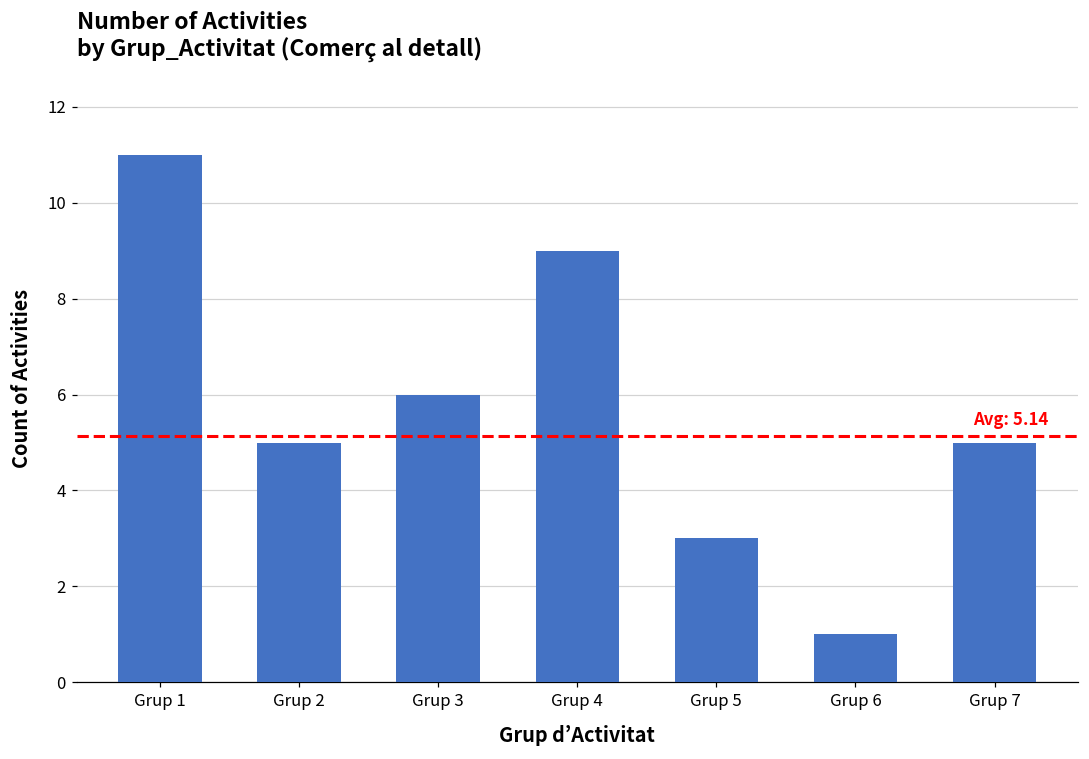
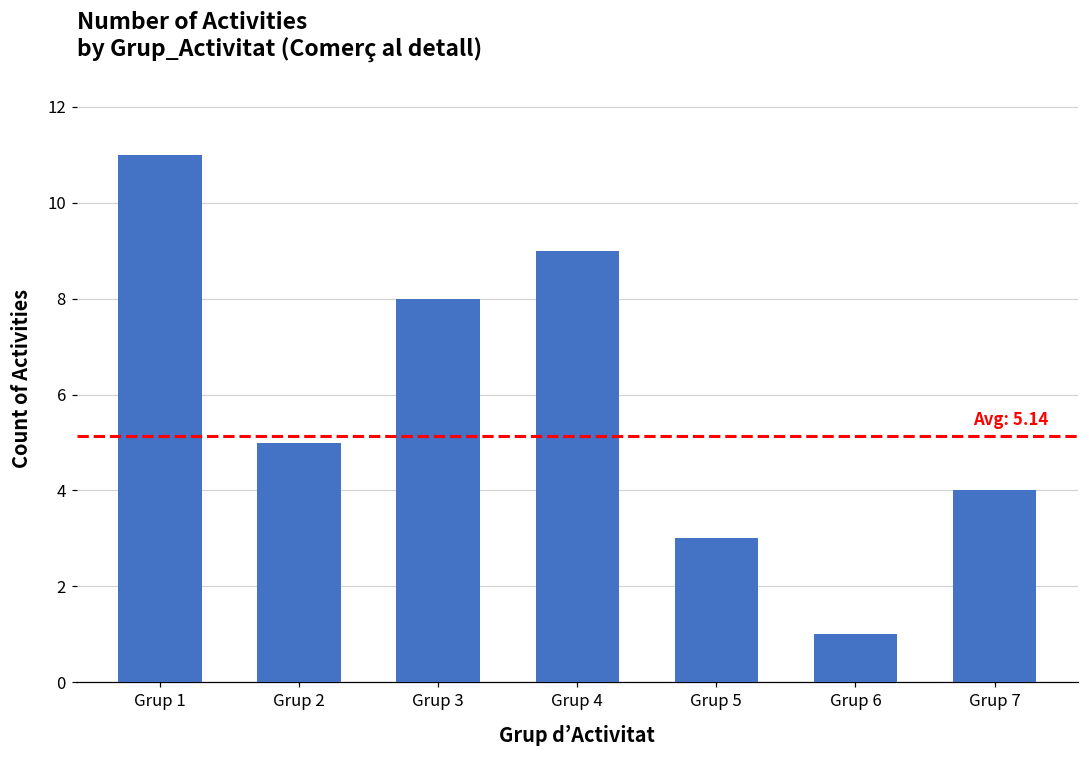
Grup 3: 6 -> 8
Grup 7: 5 -> 4
